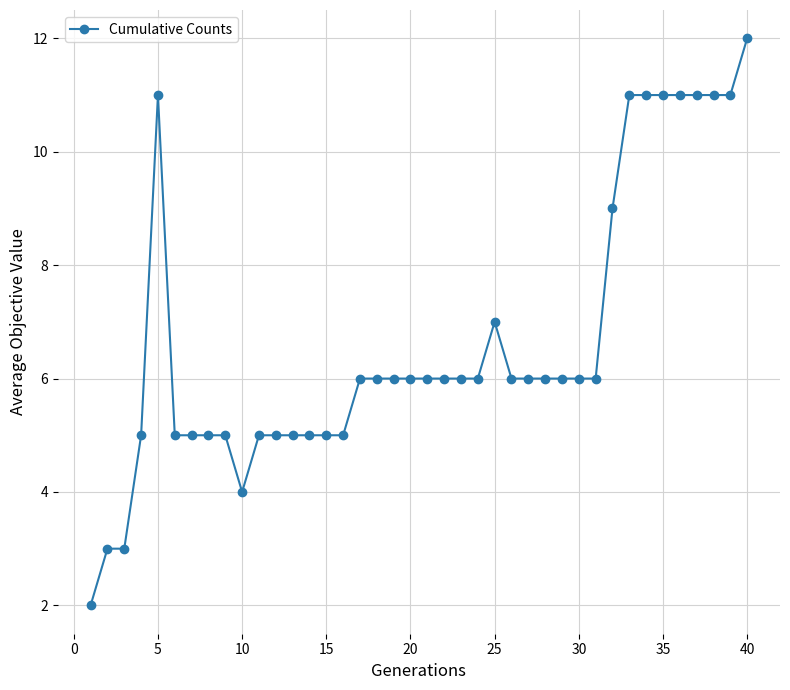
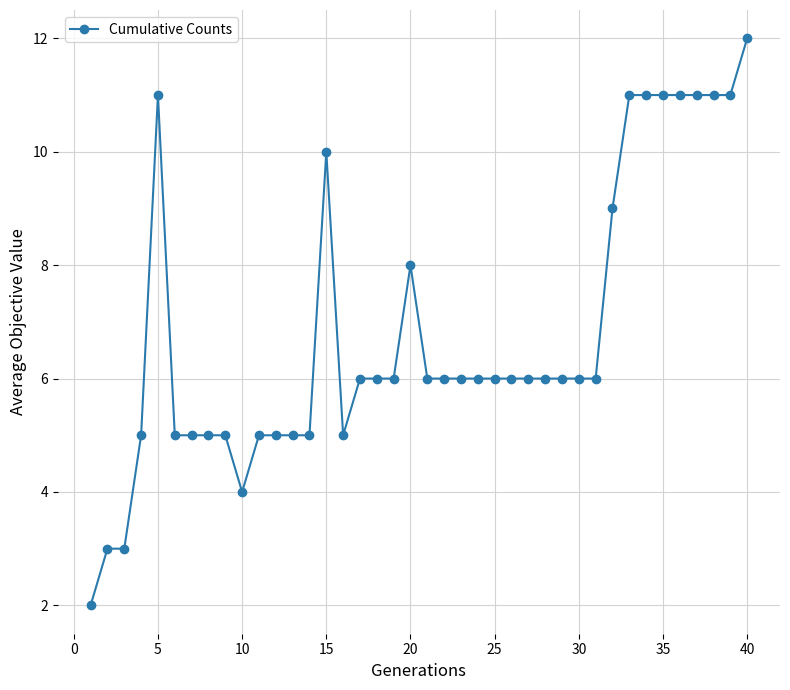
15: 5 -> 10
20: 6 -> 8
25: 7 -> 6
